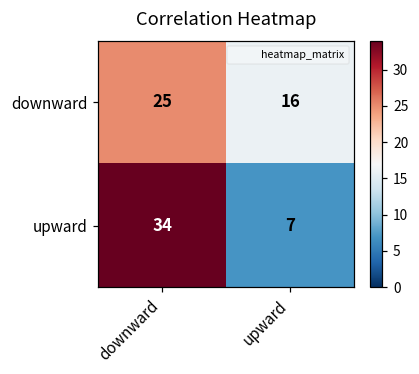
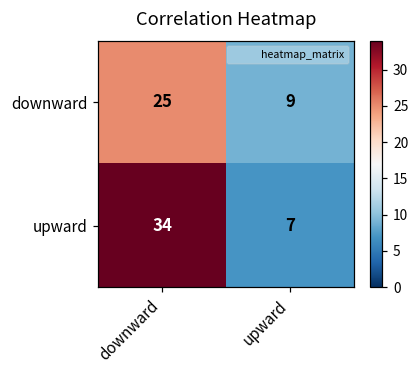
downward, upward: 16 -> 9
